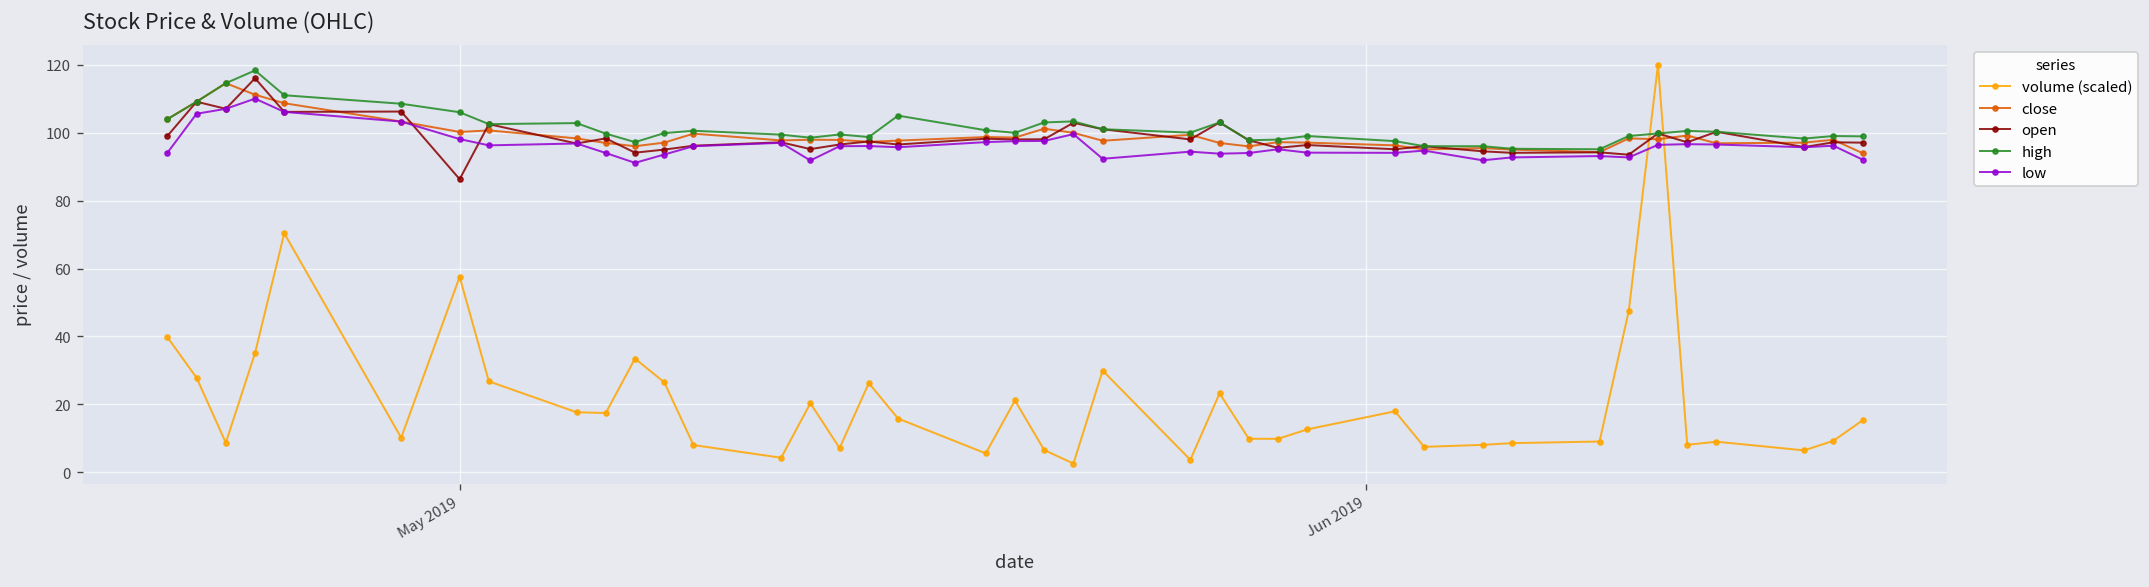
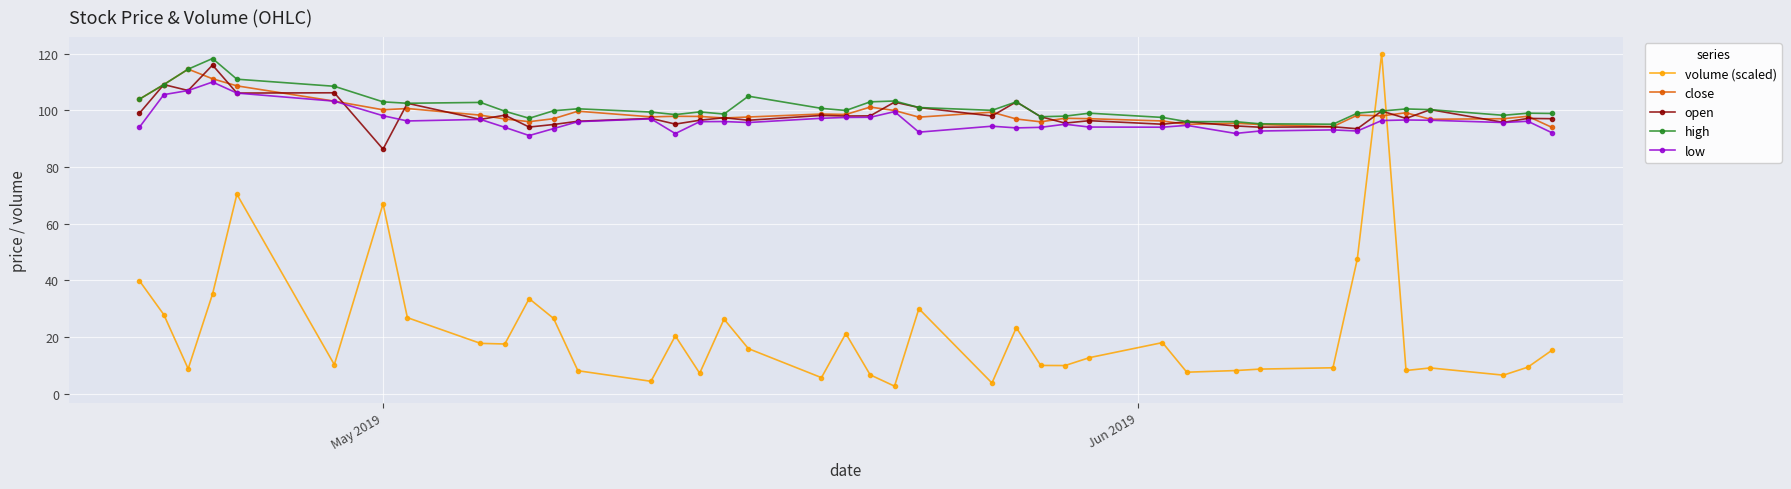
volume (scaled), May 2019: 58 -> 67
high, May 2019: 106 -> 103
